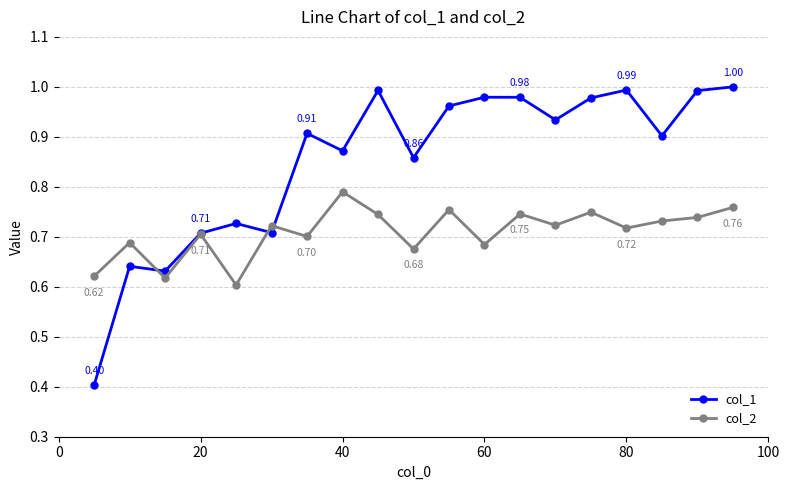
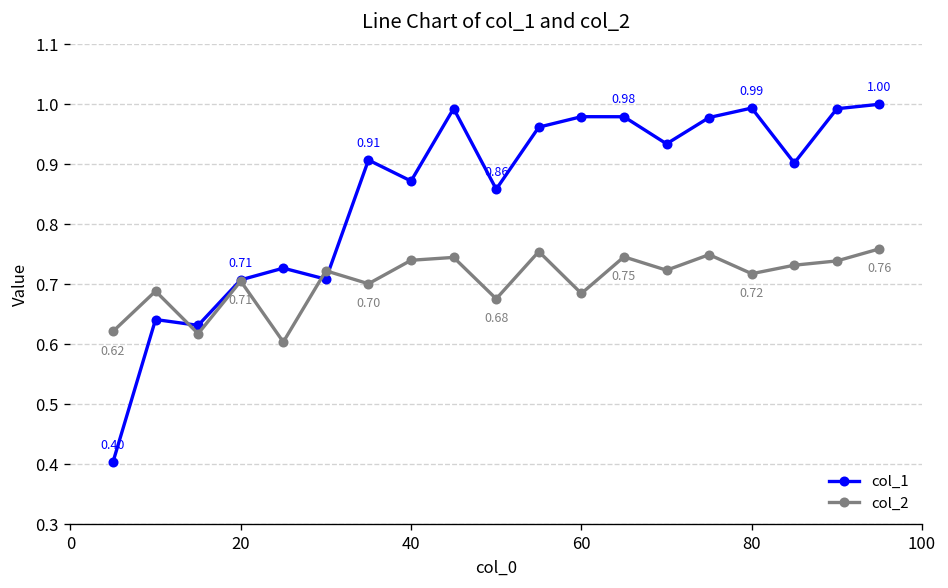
col_2, 40: 0.79 -> 0.74
